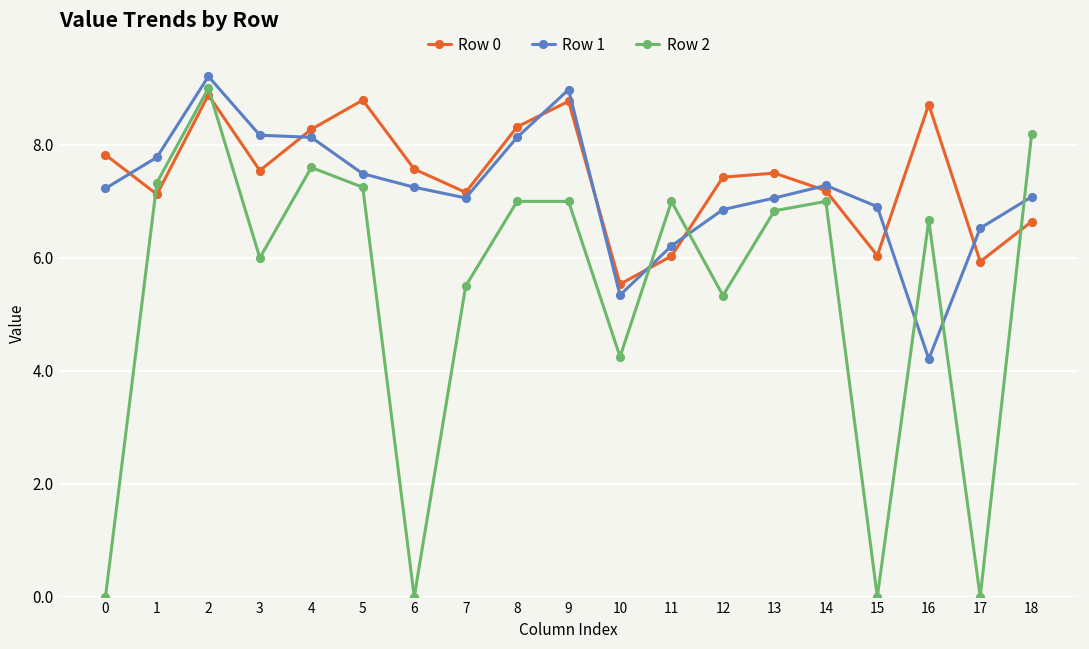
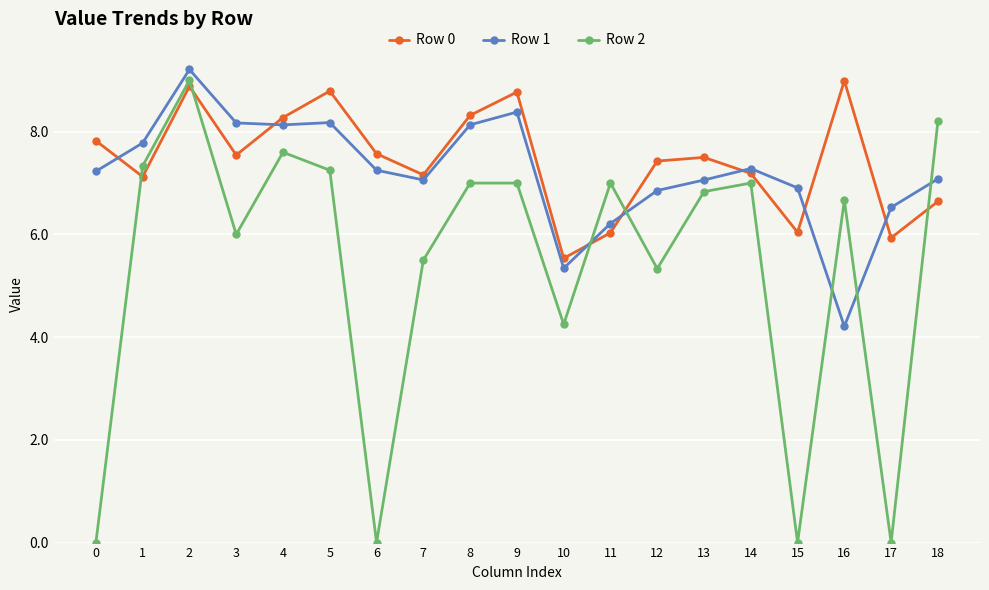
Row 1, 5: 7.5 -> 8.2
Row 1, 9: 9.0 -> 8.4
Row 0, 16: 8.7 -> 9.0
